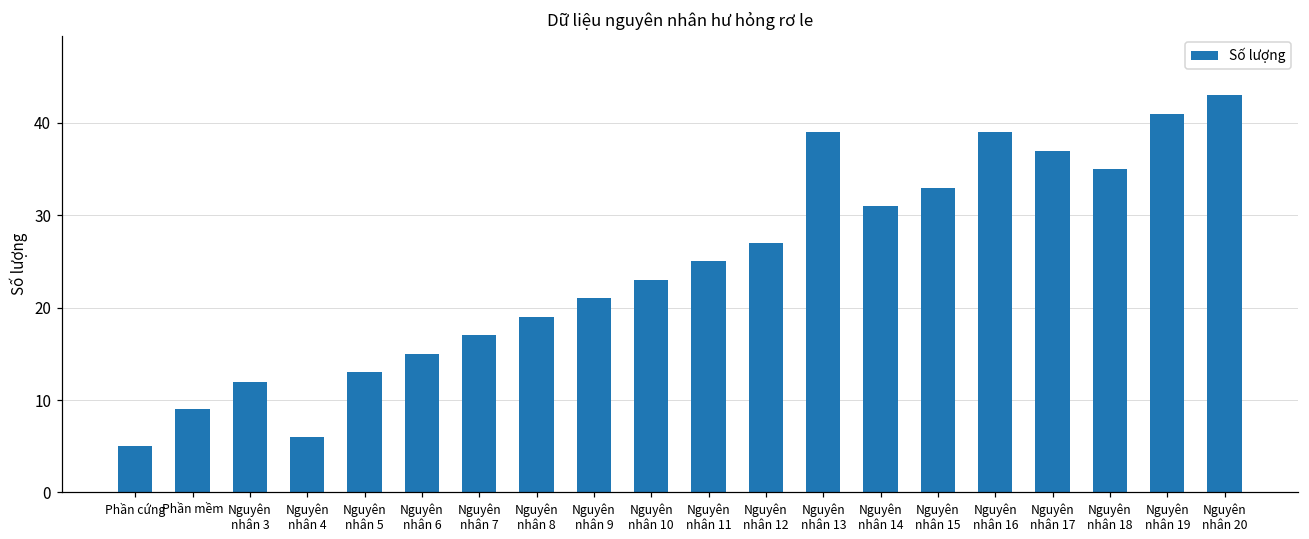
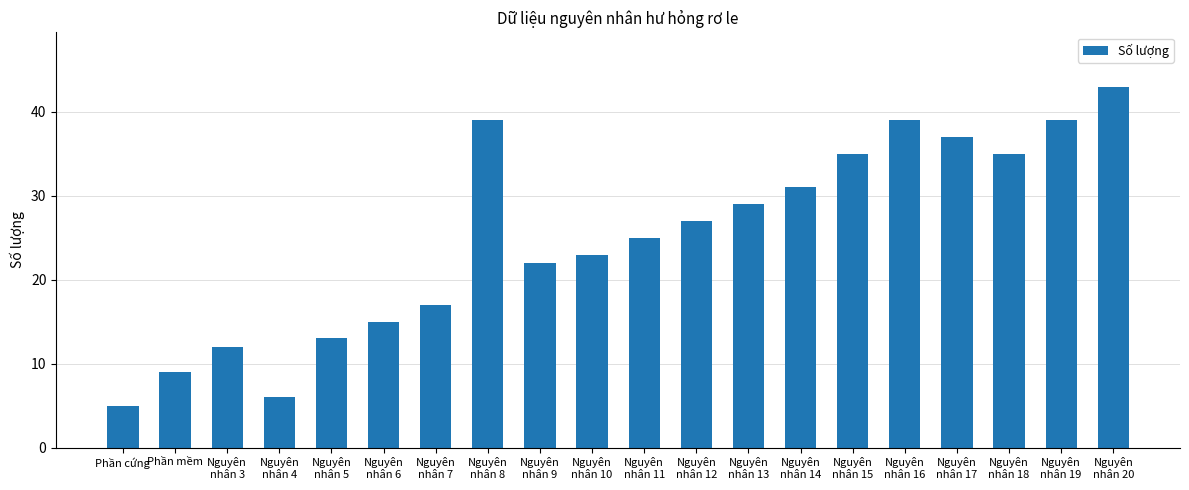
Nguyên nhân 8: 19 -> 39
Nguyên nhân 9: 21 -> 22
Nguyên nhân 13: 39 -> 29
Nguyên nhân 15: 33 -> 35
Nguyên nhân 19: 41 -> 39
